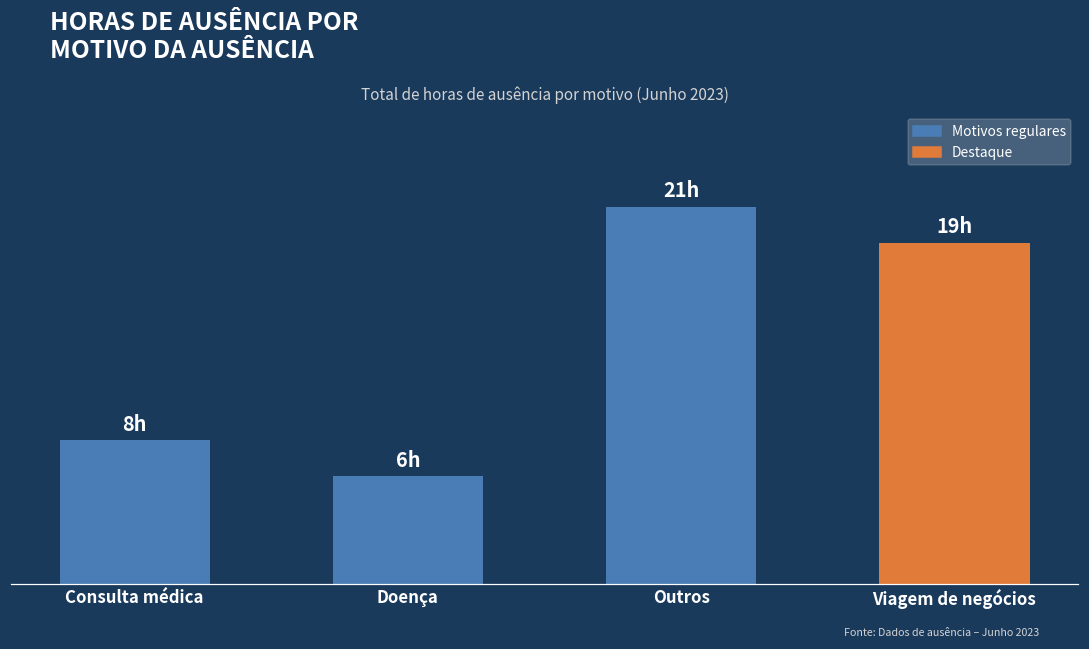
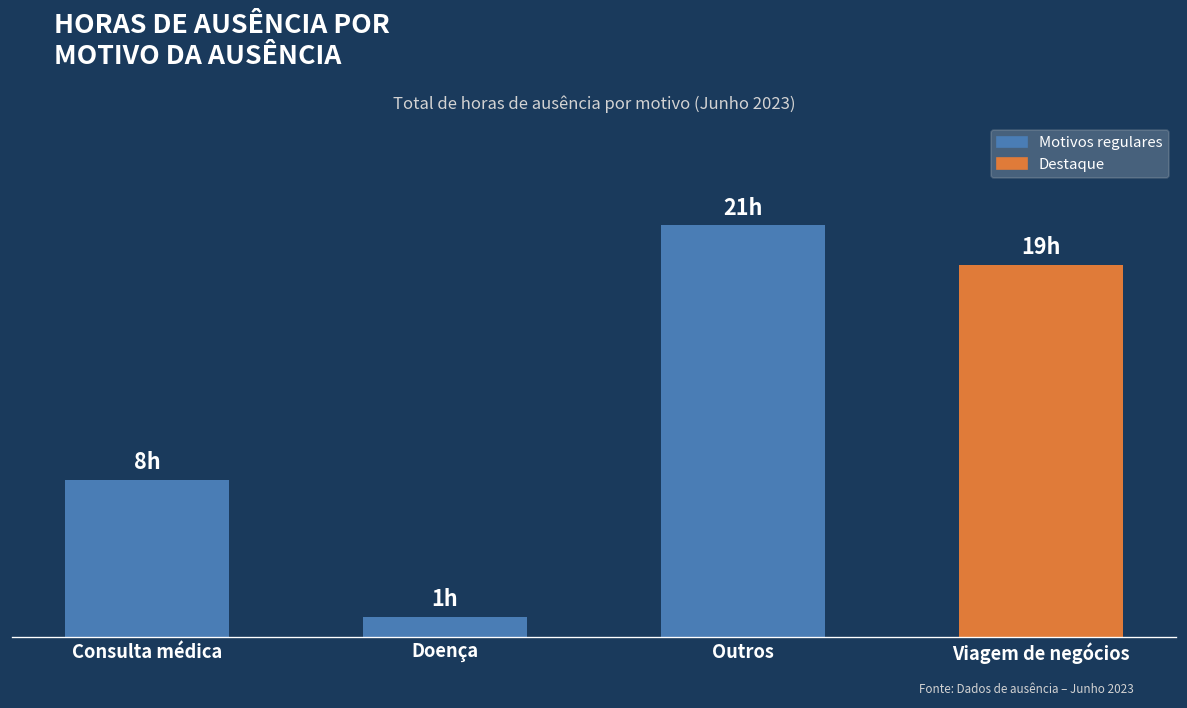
Doença: 6h -> 1h
